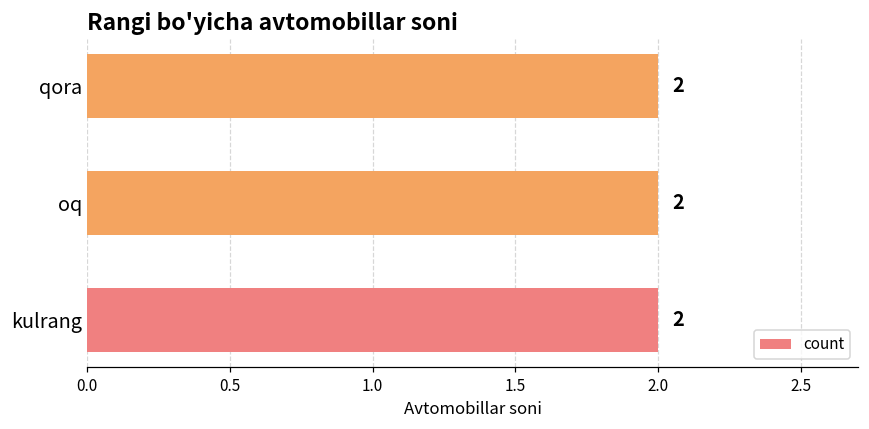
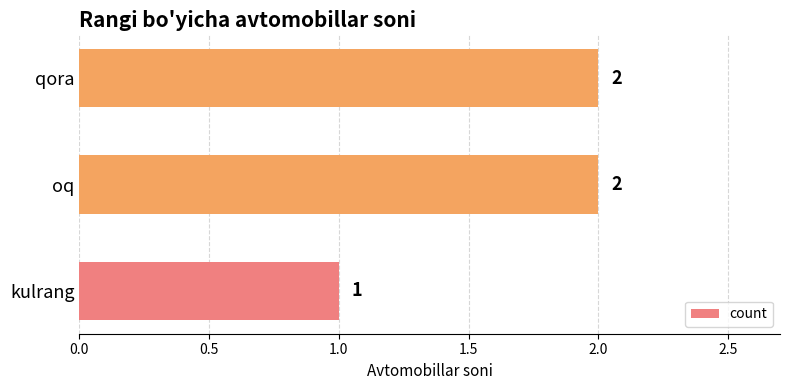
kulrang: 2 -> 1
